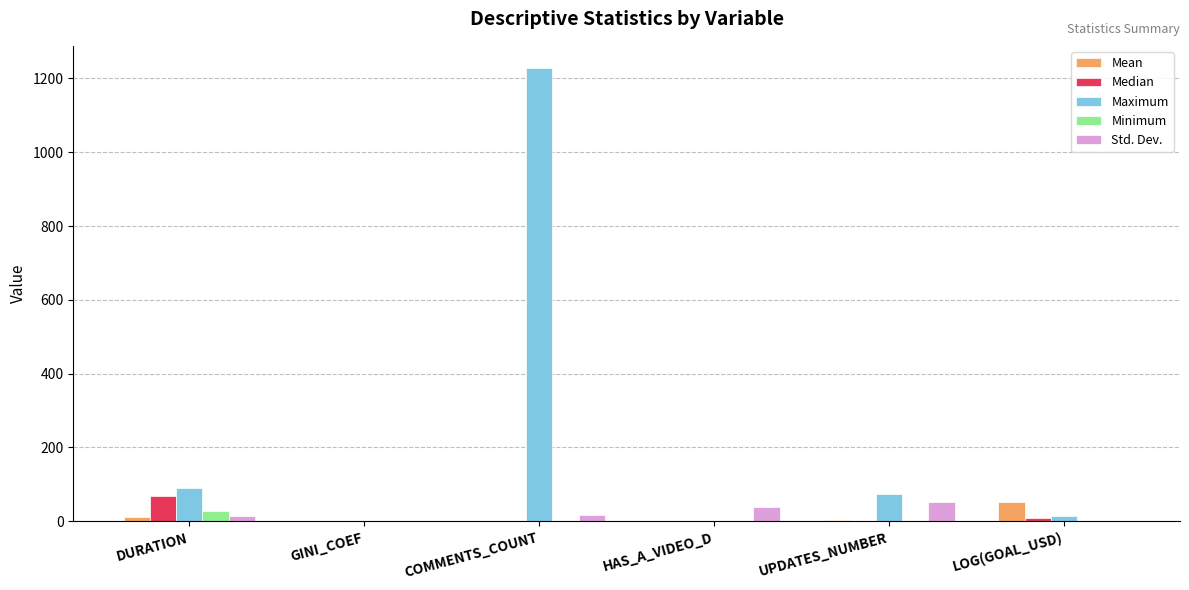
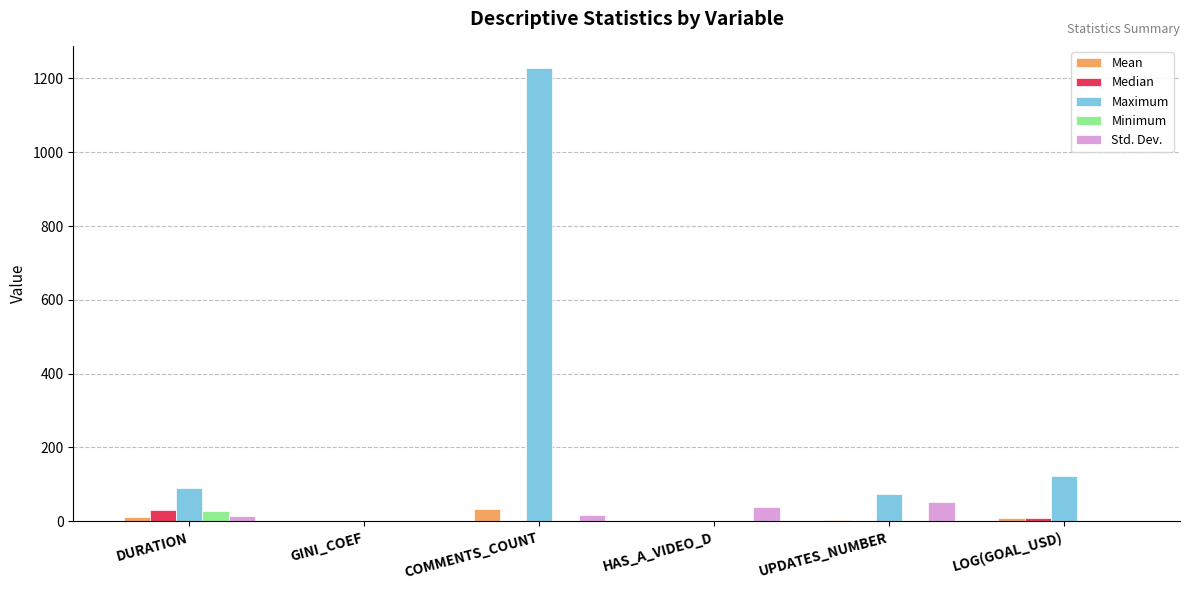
Median, DURATION: 70 -> 30
Mean, COMMENTS_COUNT: 0 -> 30
Mean, LOG(GOAL_USD): 50 -> 10
Maximum, LOG(GOAL_USD): 10 -> 120
